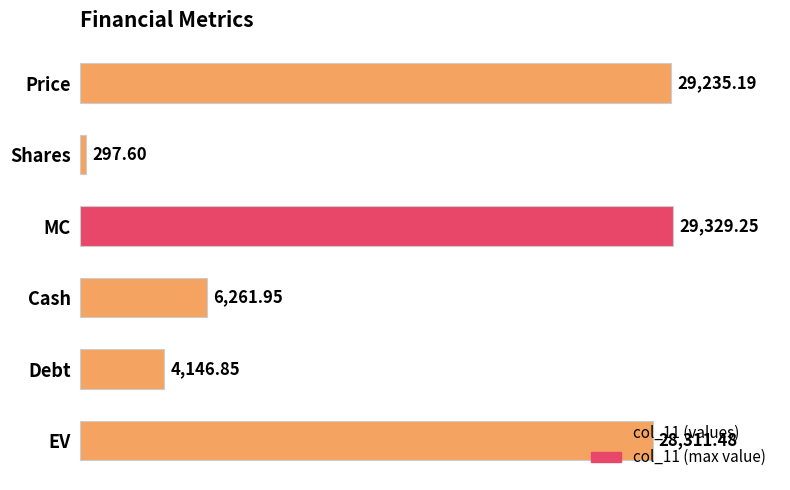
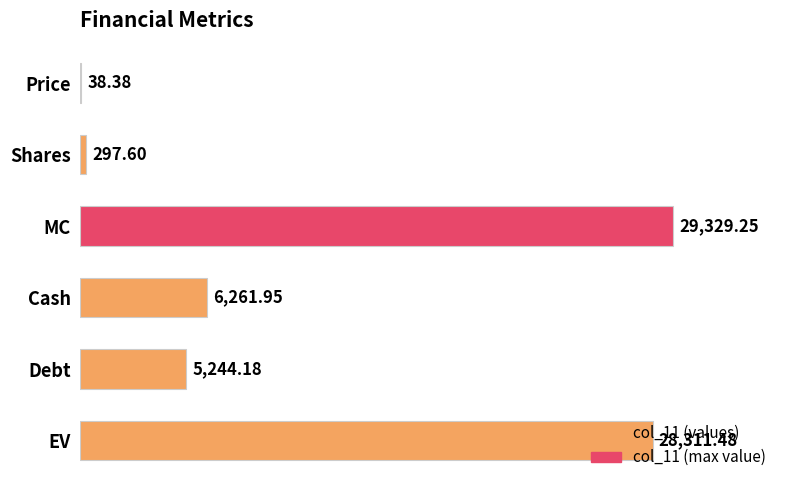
Price: 29,235.19 -> 38.38
Debt: 4,146.85 -> 5,244.18
